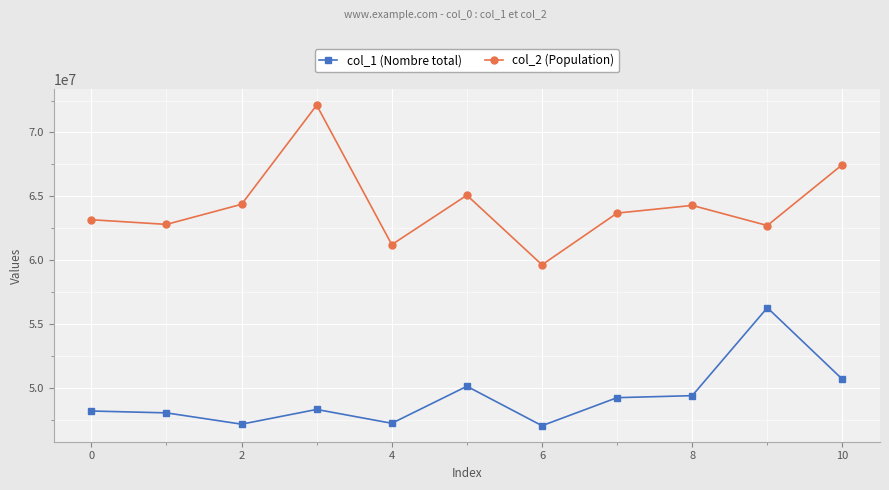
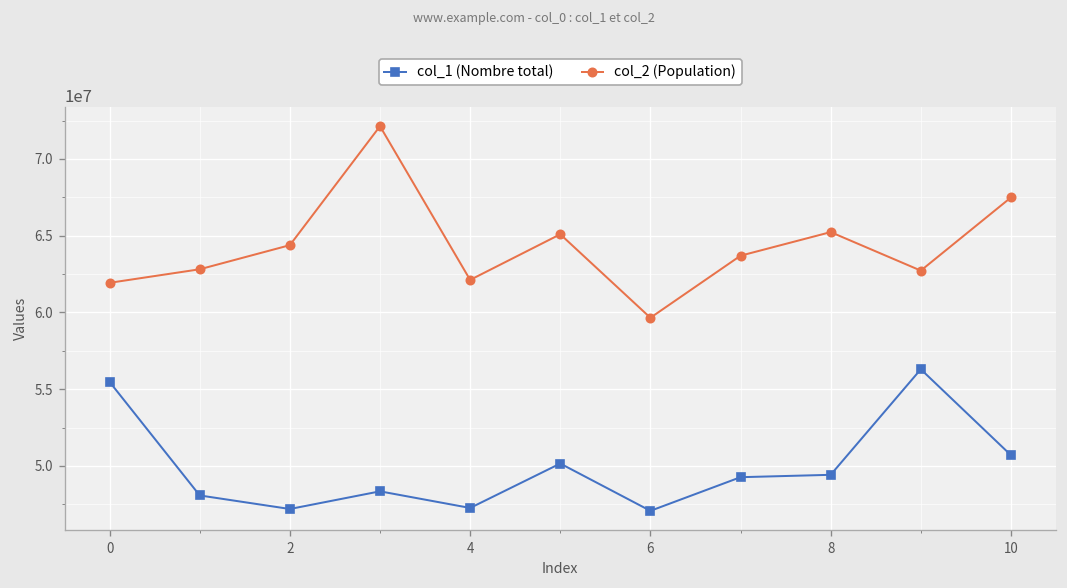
col_1 (Nombre total), 0: 48200000 -> 55500000
col_2 (Population), 0: 63200000 -> 61900000
col_2 (Population), 4: 61200000 -> 62100000
col_2 (Population), 8: 64300000 -> 65200000
